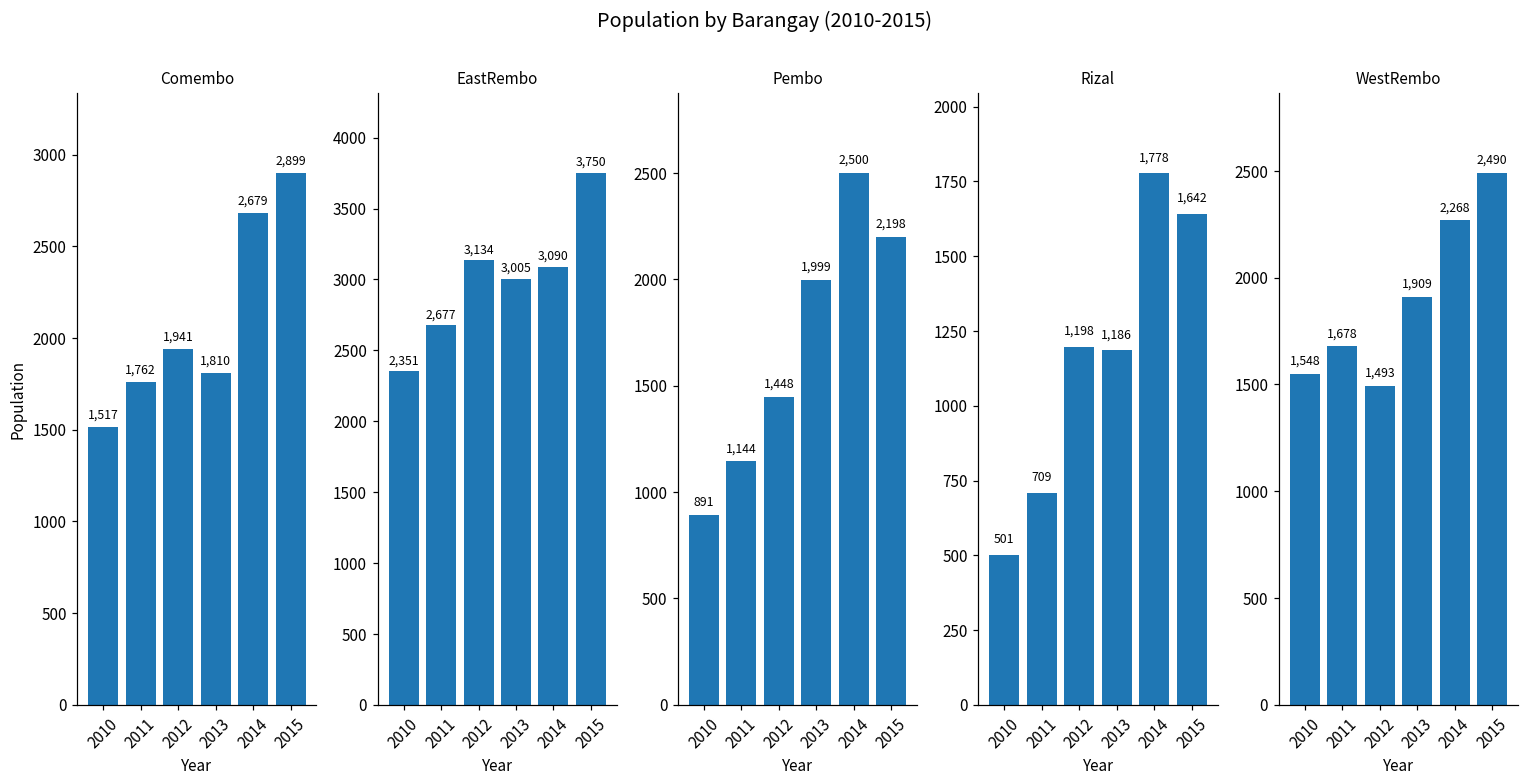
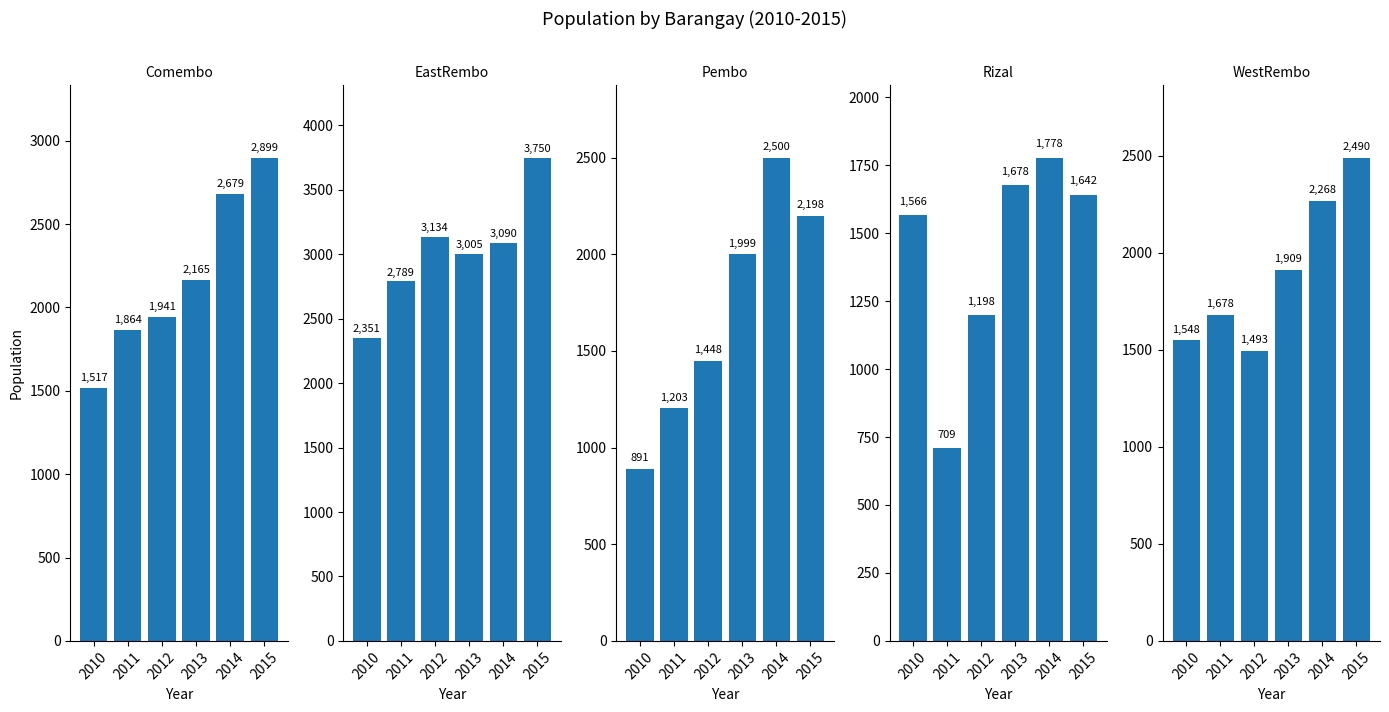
Comembo, 2011: 1,762 -> 1,864
Comembo, 2013: 1,810 -> 2,165
EastRembo, 2011: 2,677 -> 2,789
Pembo, 2011: 1,144 -> 1,203
Rizal, 2010: 501 -> 1,566
Rizal, 2013: 1,186 -> 1,678
